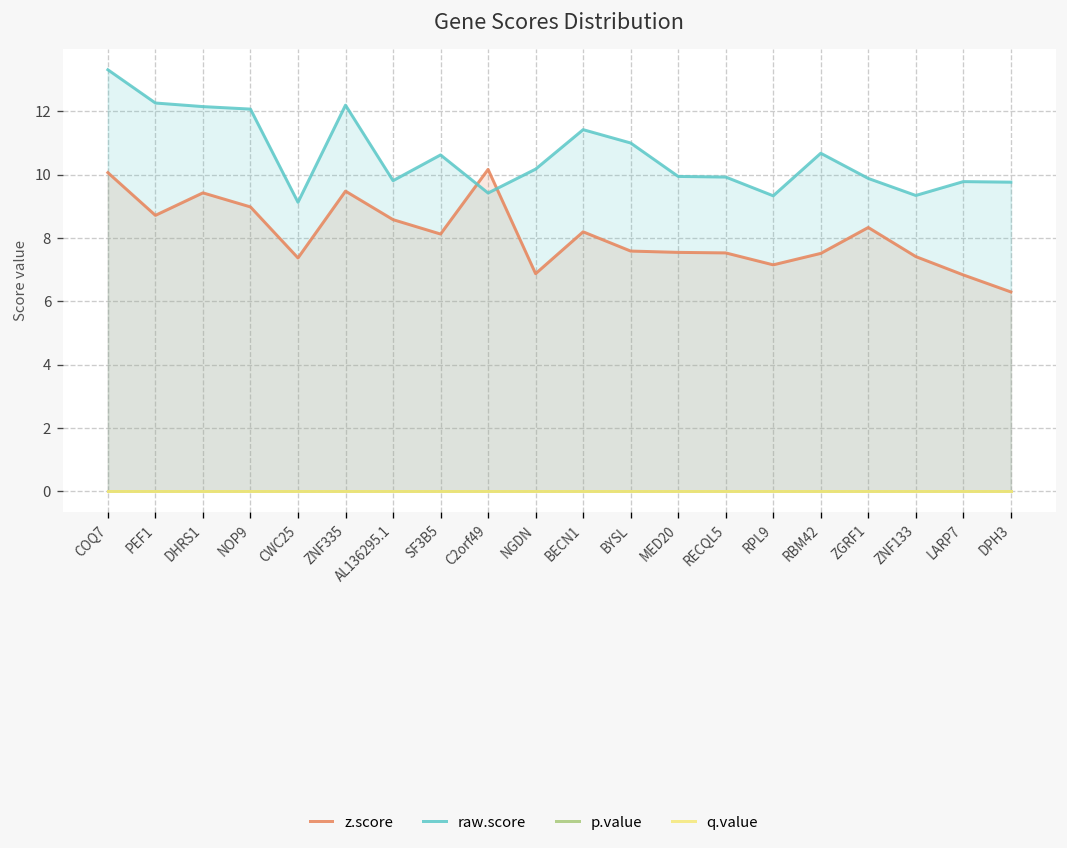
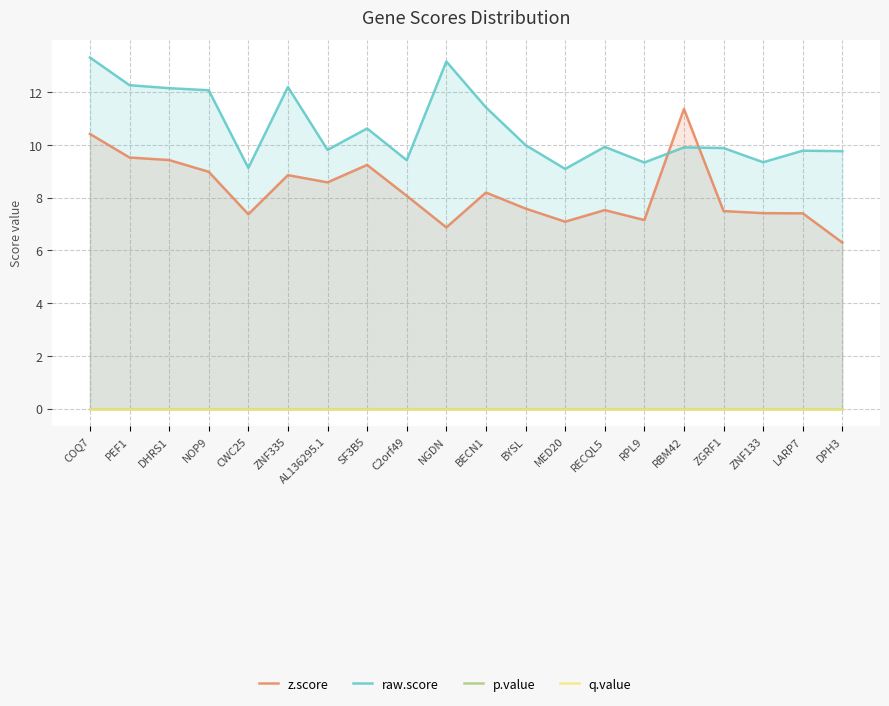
z.score, COQ7: 10.1 -> 10.4
z.score, PEF1: 8.7 -> 9.5
z.score, ZNF335: 9.5 -> 8.9
z.score, SF3B5: 8.1 -> 9.2
z.score, C2orf49: 10.2 -> 8.1
raw.score, NGDN: 10.2 -> 13.2
raw.score, BYSL: 11.0 -> 10.0
z.score, MED20: 7.5 -> 7.1
raw.score, MED20: 9.9 -> 9.1
z.score, RBM42: 7.5 -> 11.4
raw.score, RBM42: 10.7 -> 9.9
z.score, ZGRF1: 8.3 -> 7.5
z.score, LARP7: 6.8 -> 7.4
